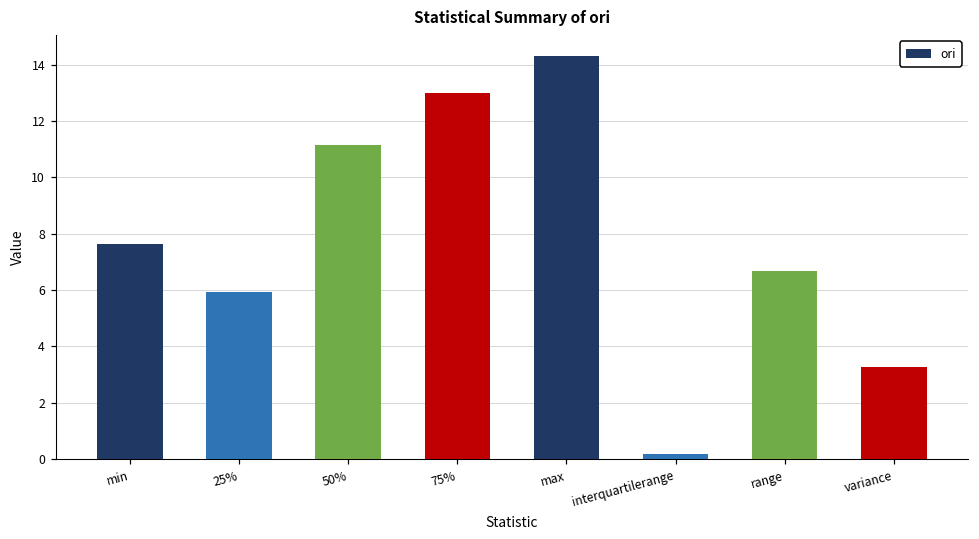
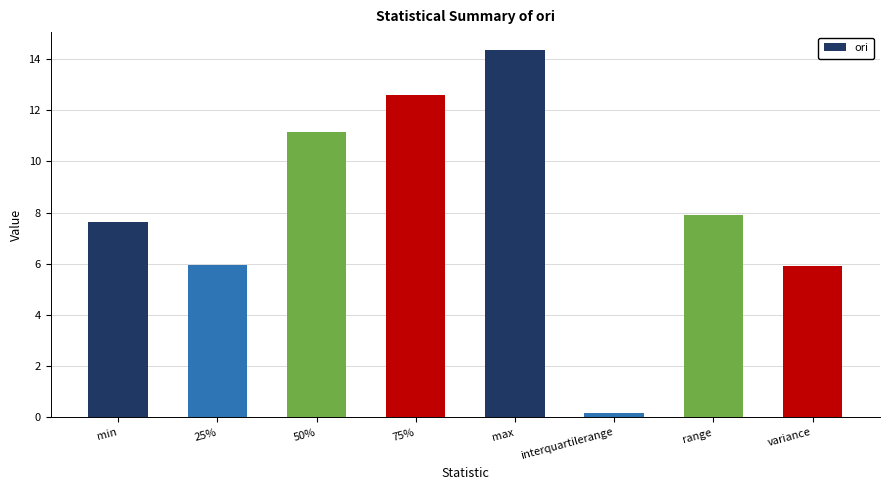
75%: 13.0 -> 12.6
range: 6.7 -> 7.9
variance: 3.3 -> 5.9
